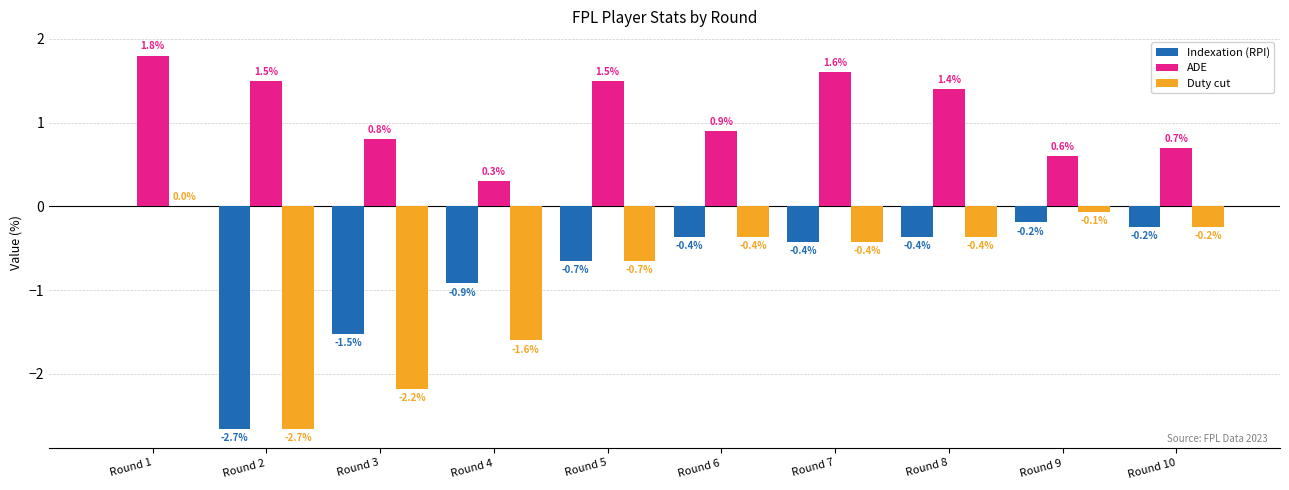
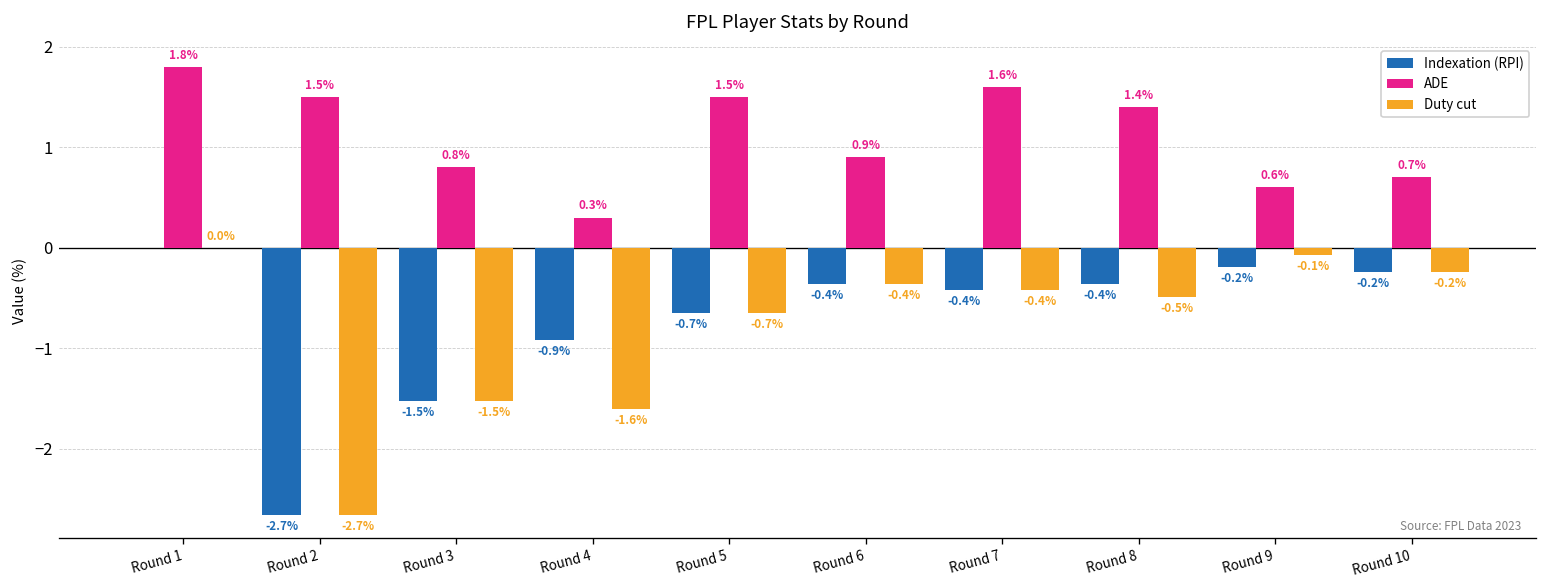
Duty cut, Round 3: -2.2% -> -1.5%
Duty cut, Round 8: -0.4% -> -0.5%
